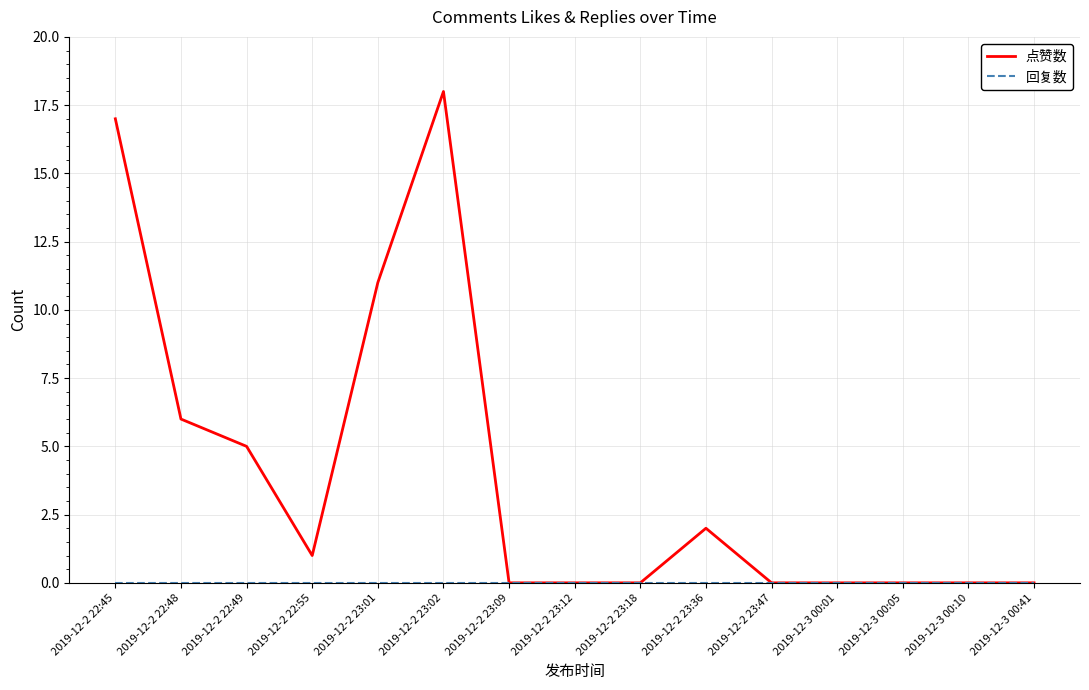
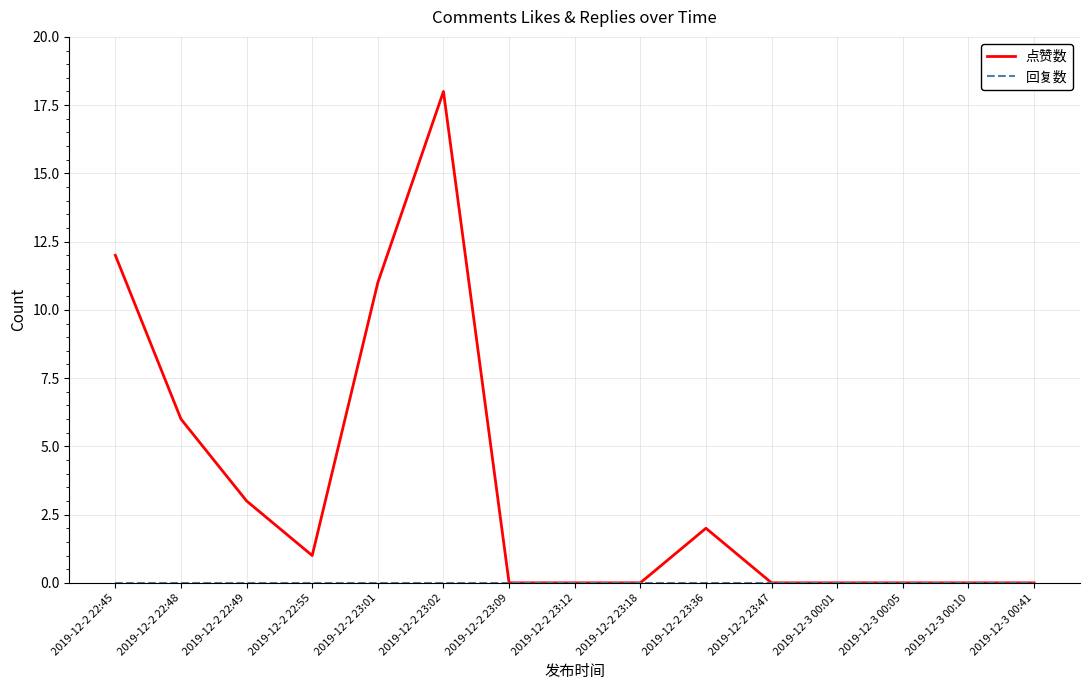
点赞数, 2019-12-2 22:45: 17 -> 12
点赞数, 2019-12-2 22:49: 5 -> 3
